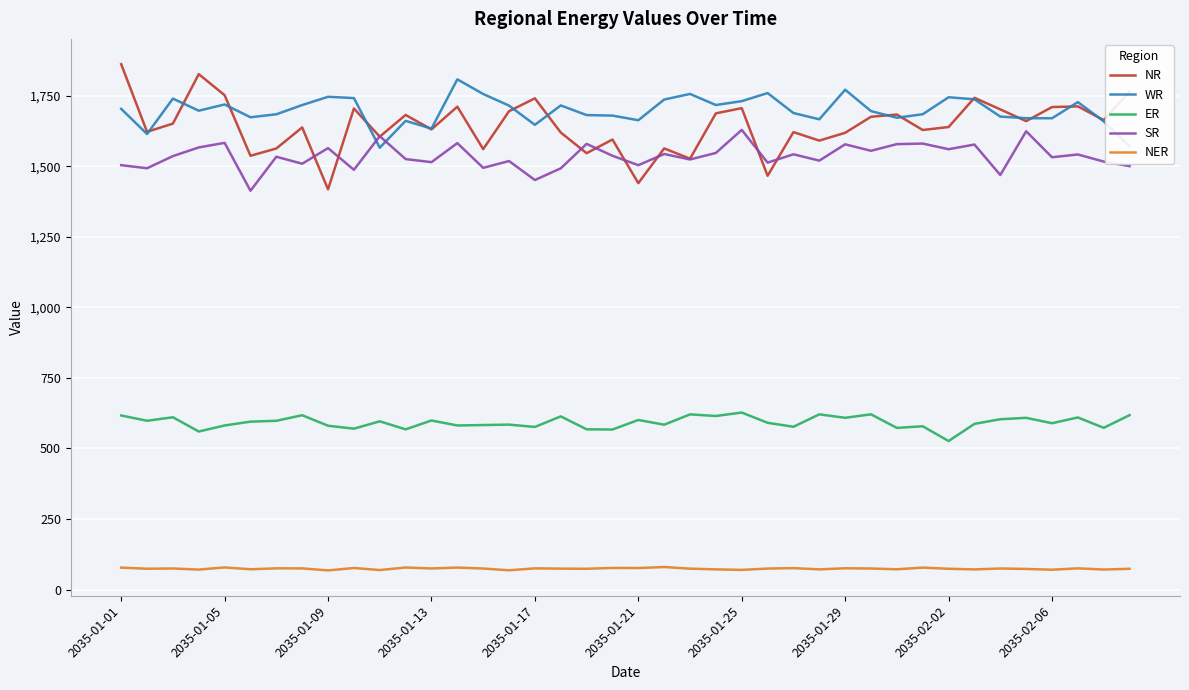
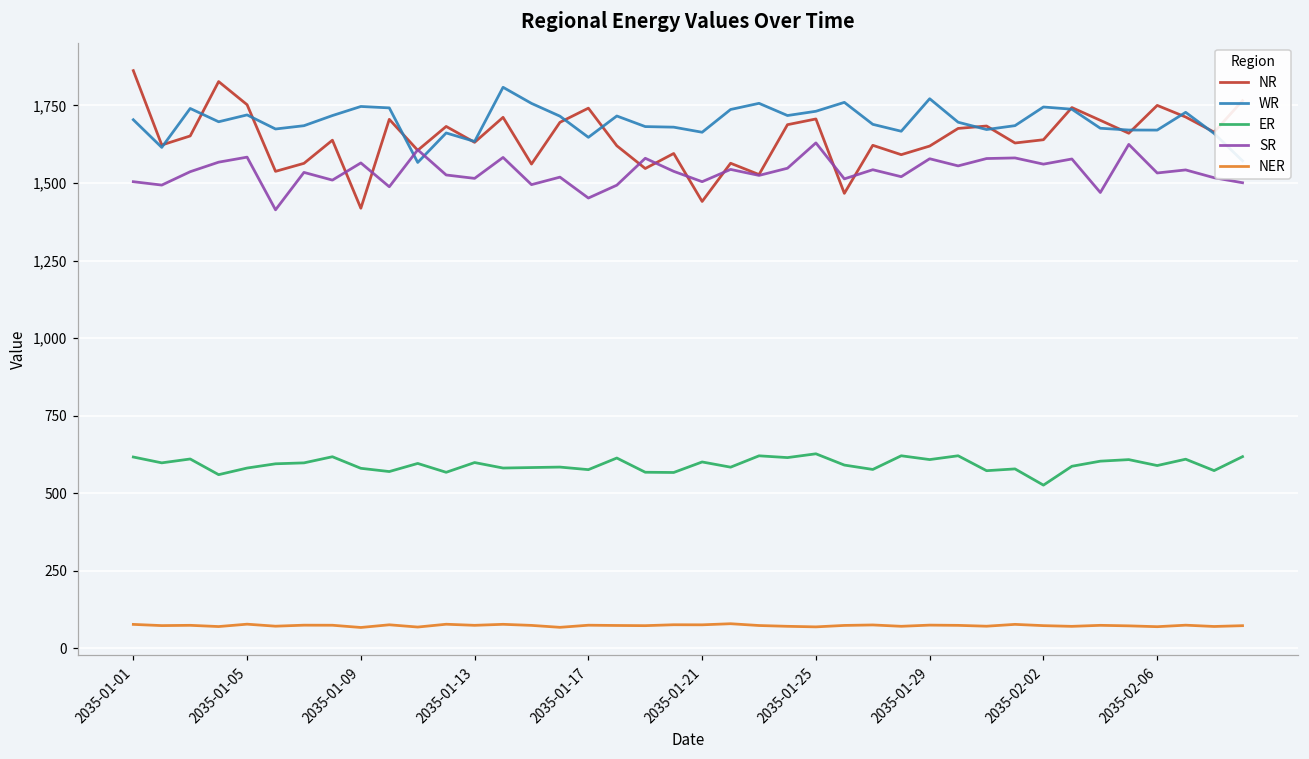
NR, 2035-02-06: 1,710 -> 1,750
